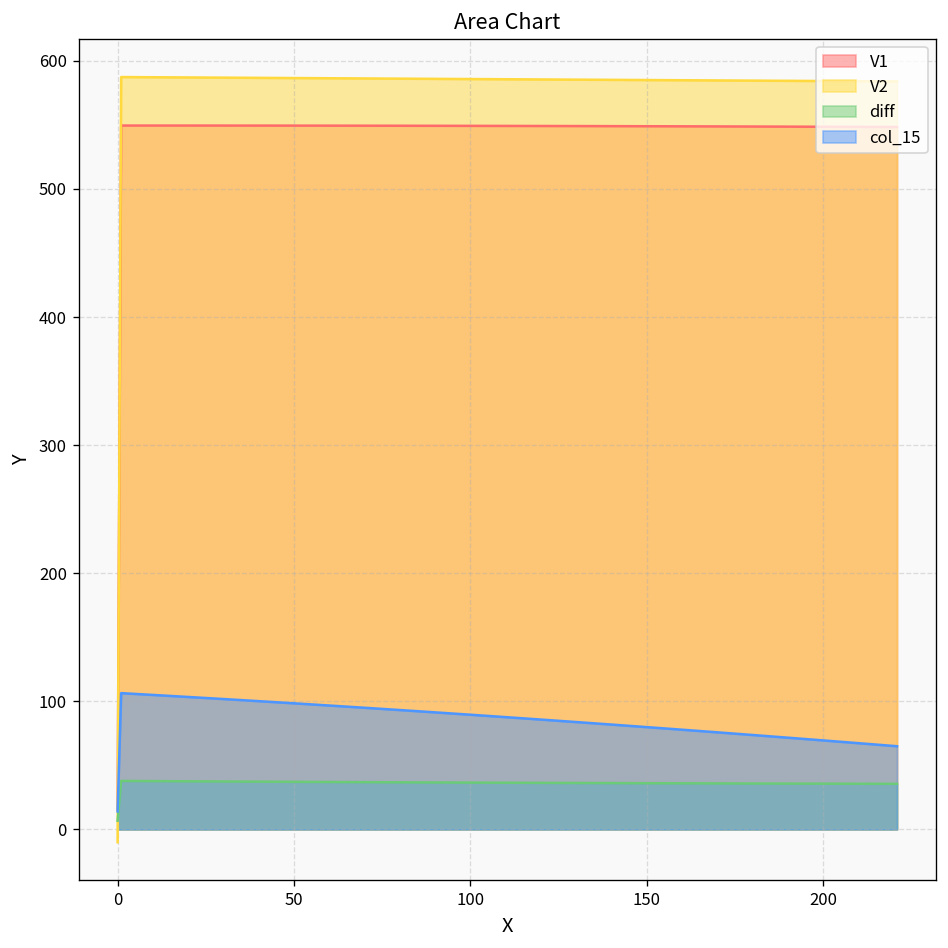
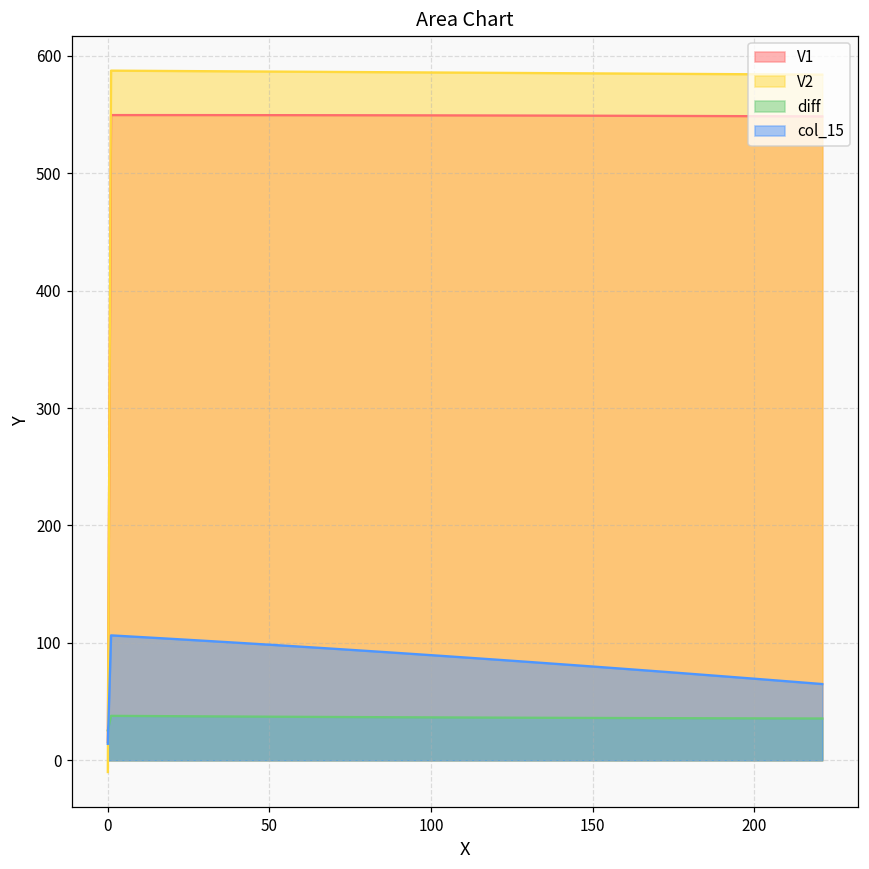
diff, 0: 7 -> 26
